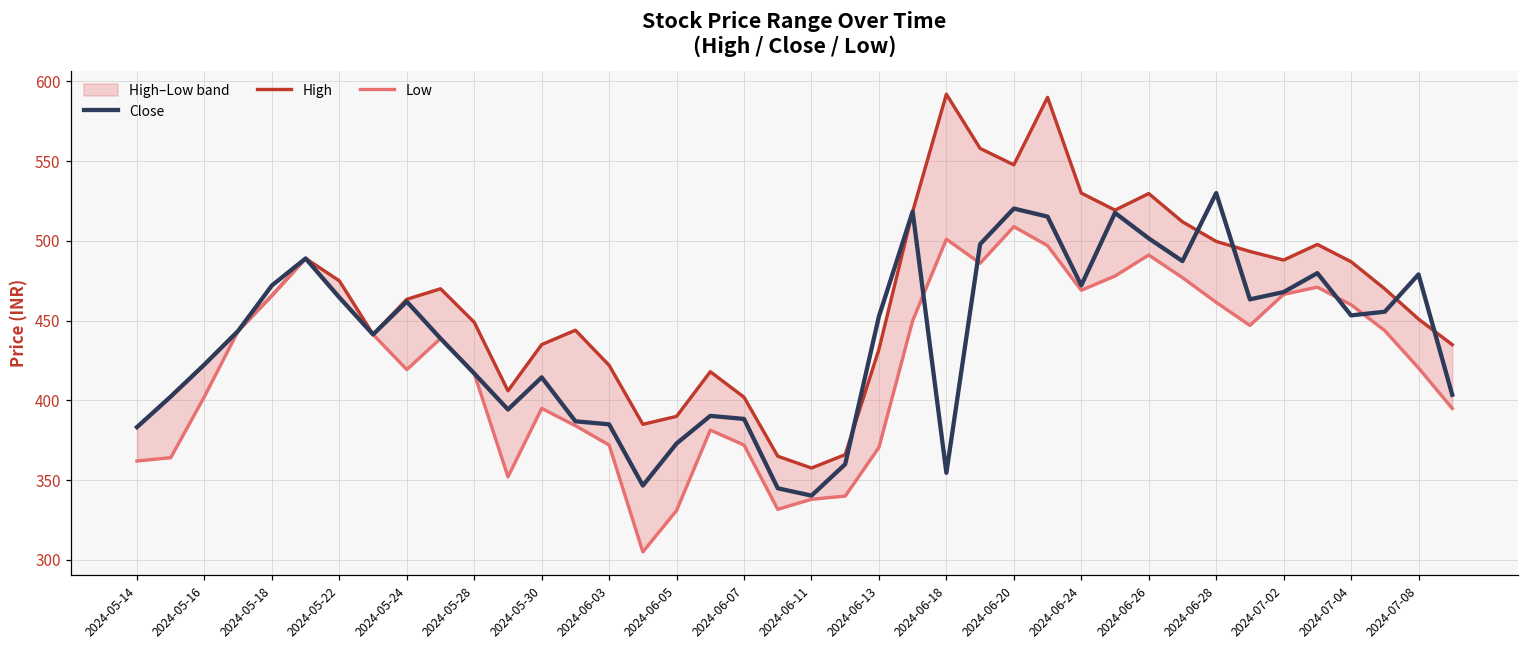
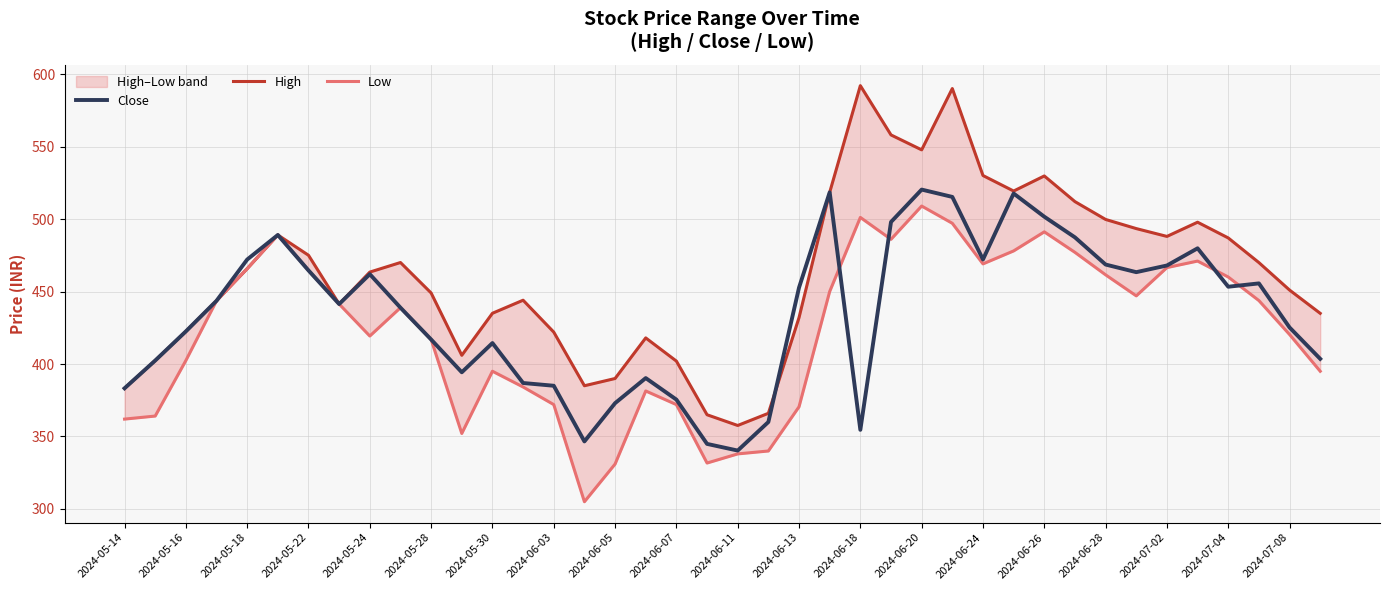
Close, 2024-06-07: 388 -> 375
Close, 2024-06-28: 530 -> 469
Close, 2024-07-08: 479 -> 425
